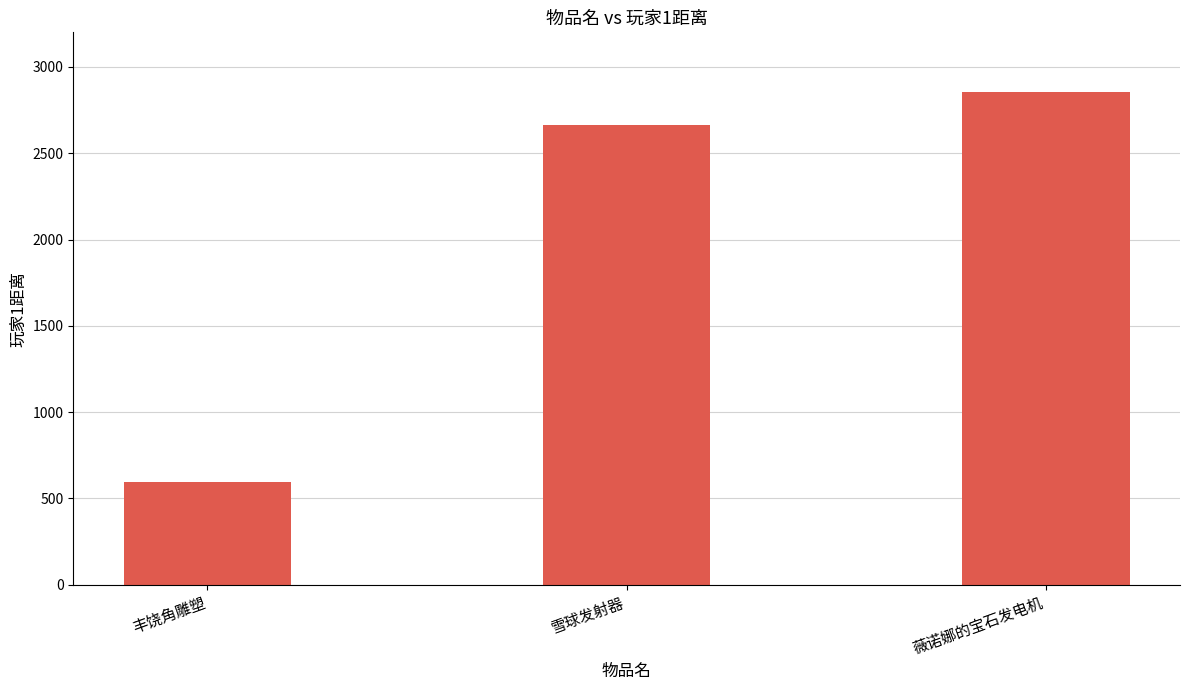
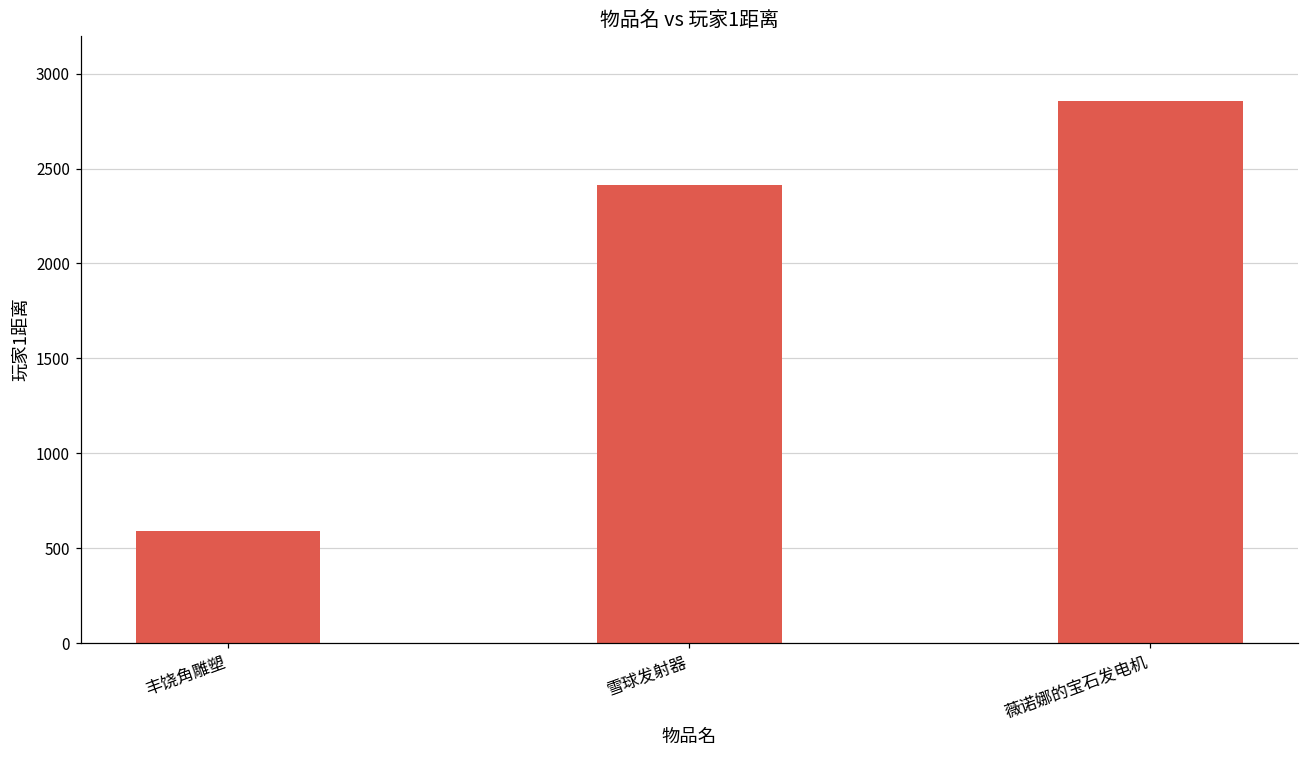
雪球发射器: 2670 -> 2410
